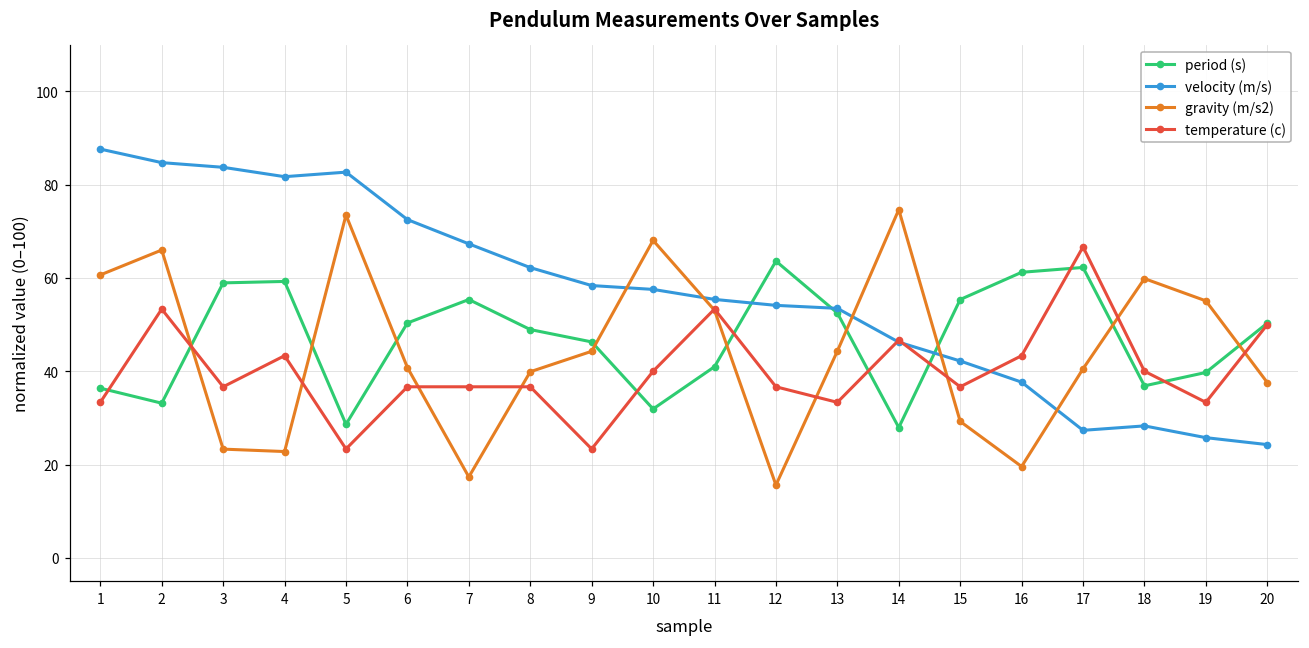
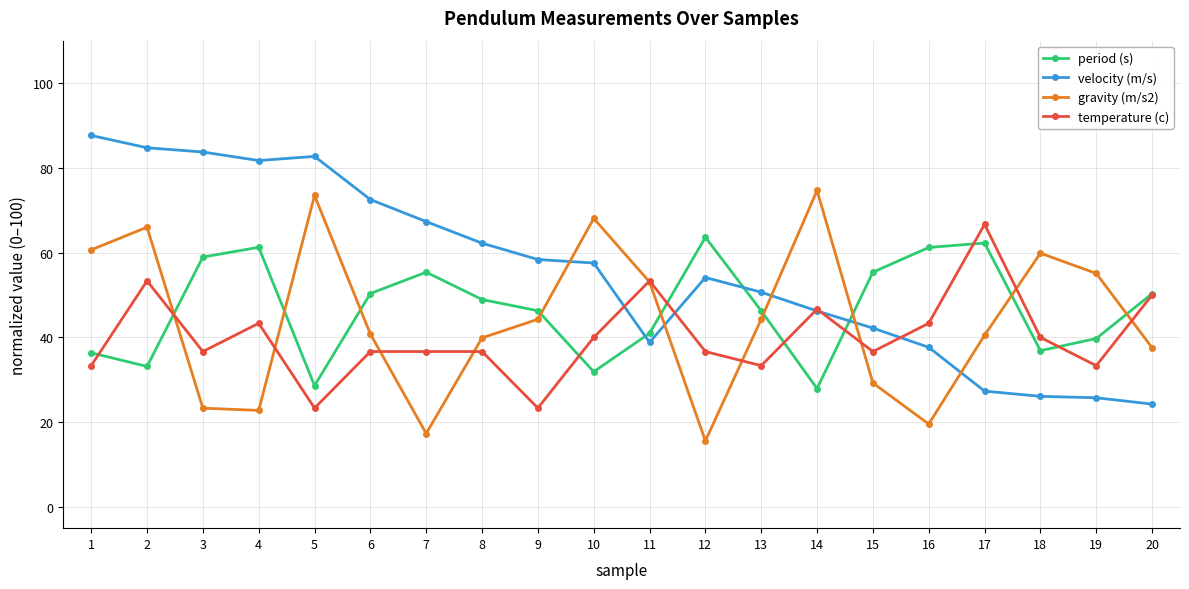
period (s), 4: 59 -> 61
velocity (m/s), 11: 55 -> 39
period (s), 13: 52 -> 46
velocity (m/s), 13: 53 -> 51
velocity (m/s), 18: 28 -> 26
